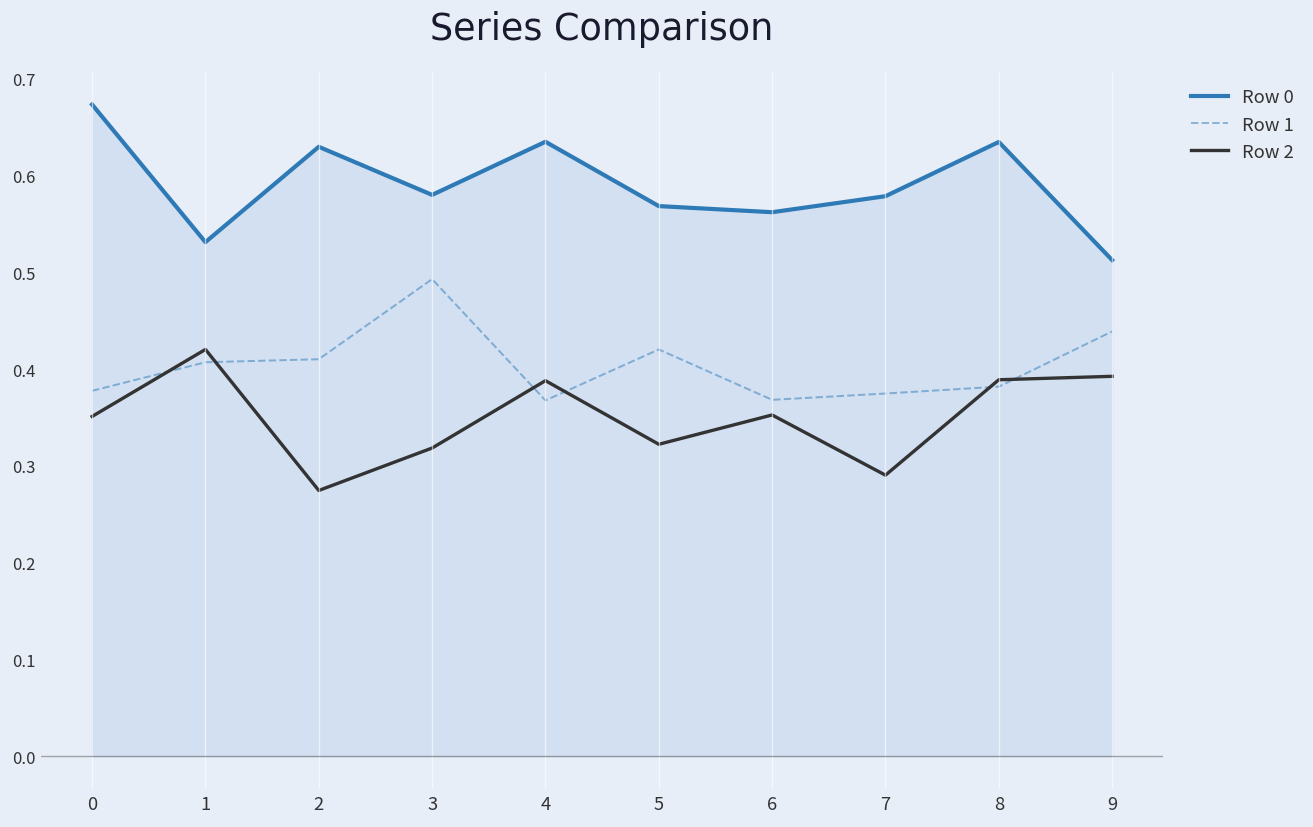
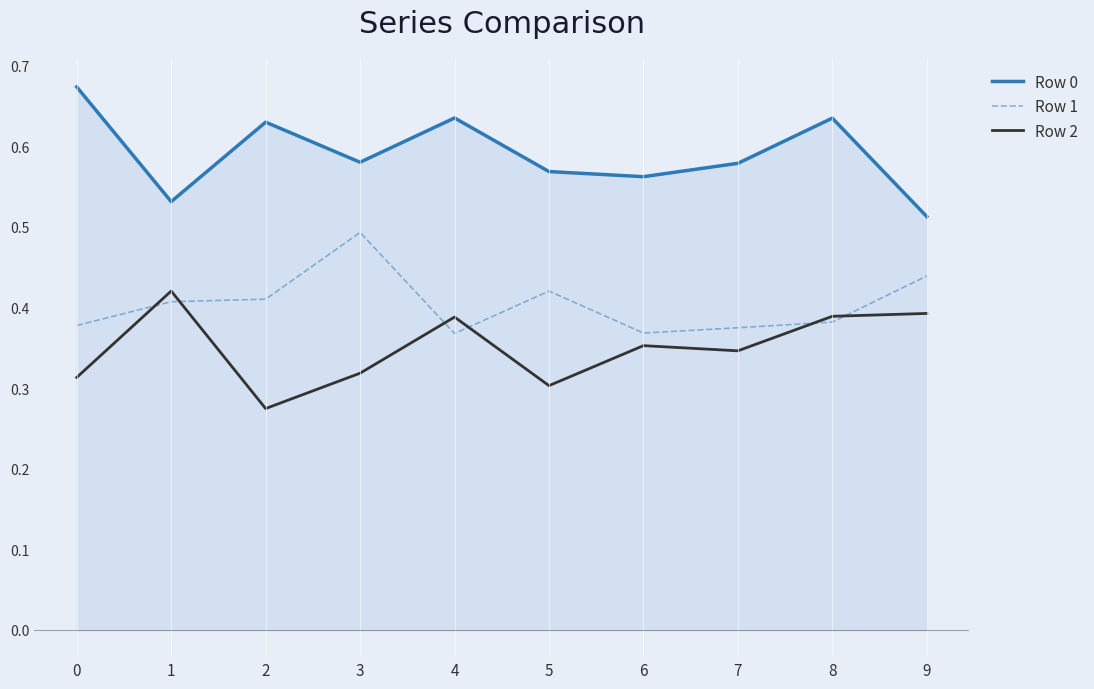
Row 2, 0: 0.35 -> 0.31
Row 2, 5: 0.32 -> 0.30
Row 2, 7: 0.29 -> 0.35
